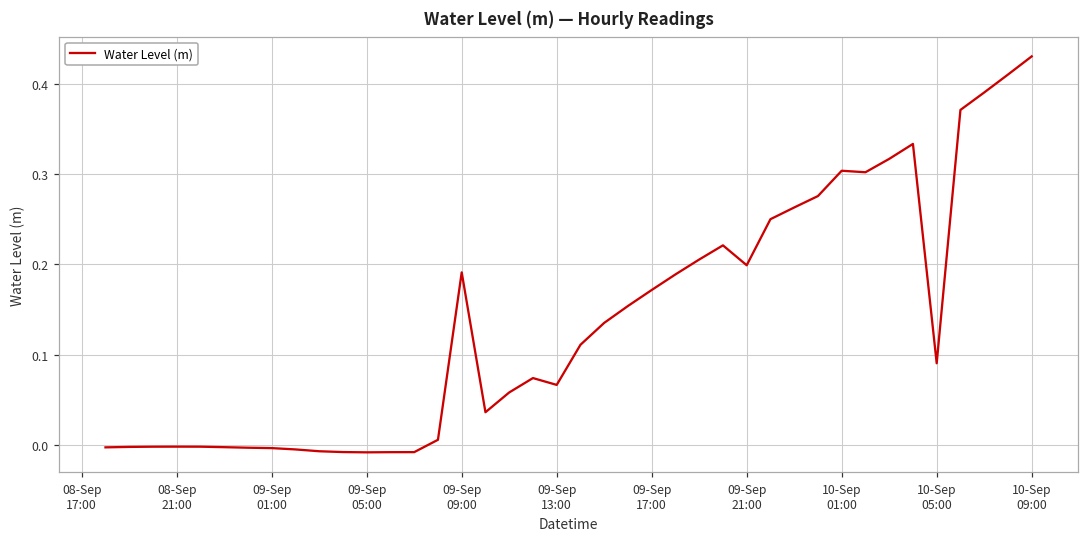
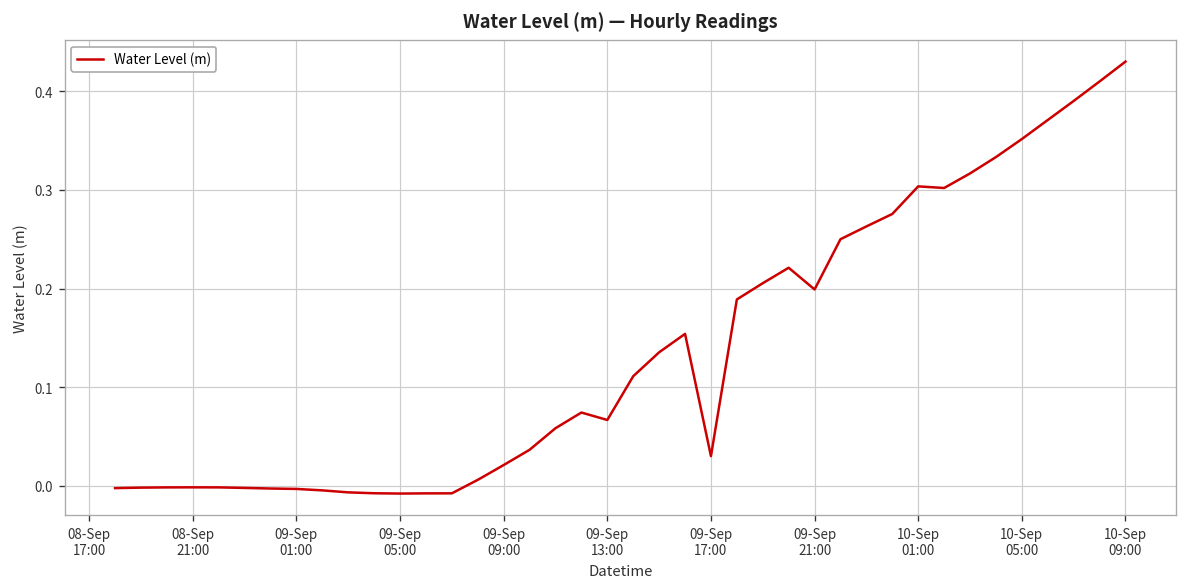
09-Sep 09:00: 0.19 -> 0.02
09-Sep 17:00: 0.17 -> 0.03
10-Sep 05:00: 0.09 -> 0.35
